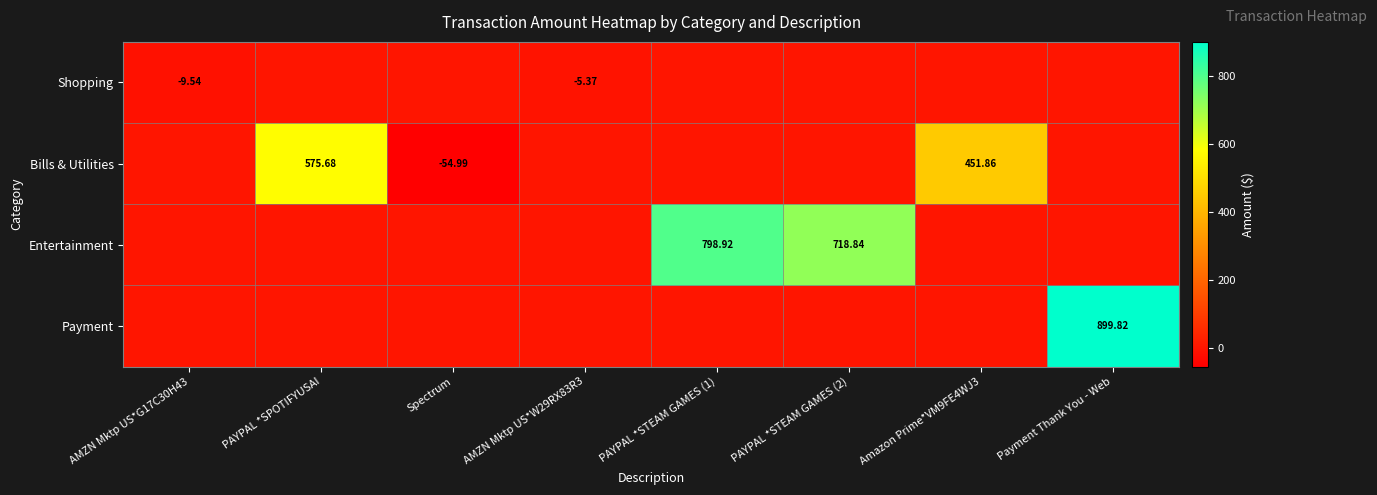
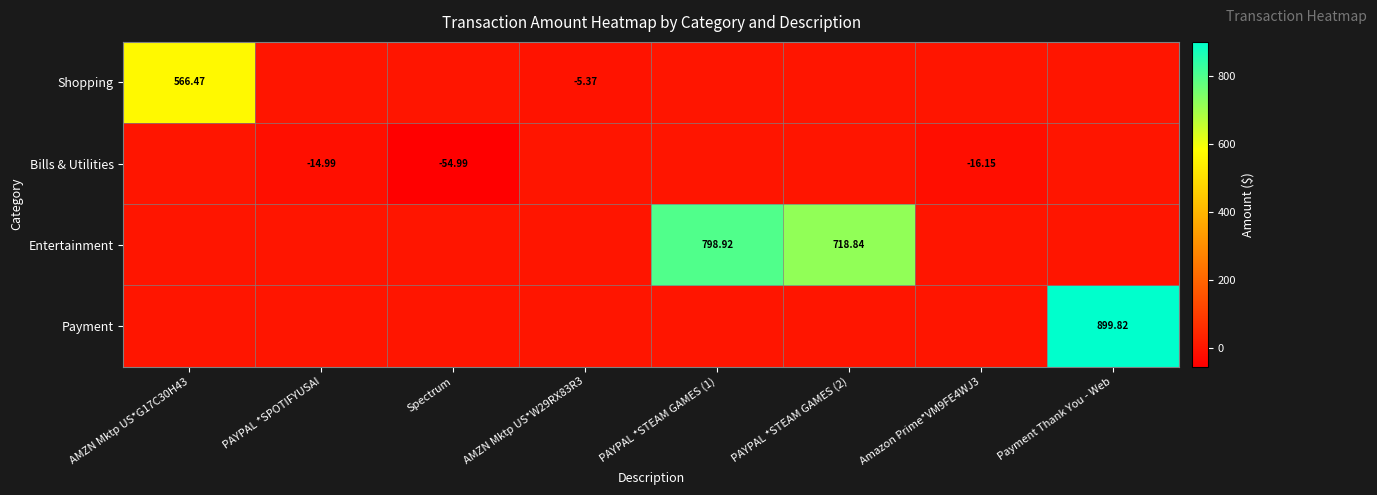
Shopping, AMZN Mktp US*G17C30H43: -9.54 -> 566.47
Bills & Utilities, PAYPAL *SPOTIFYUSAI: 575.68 -> -14.99
Bills & Utilities, Amazon Prime*VM9FE4WJ3: 451.86 -> -16.15
